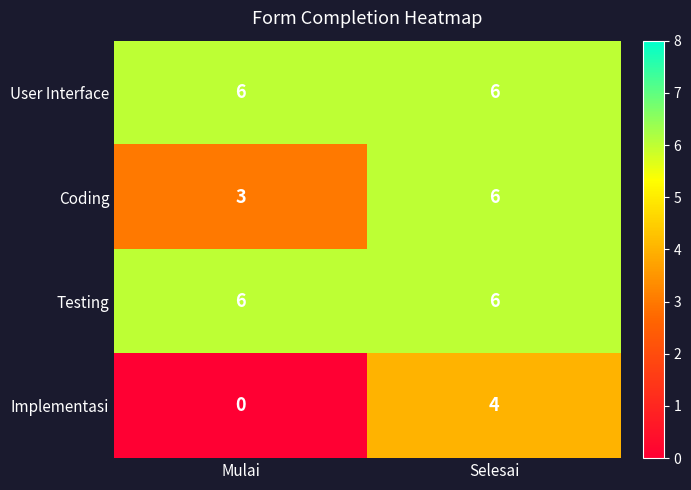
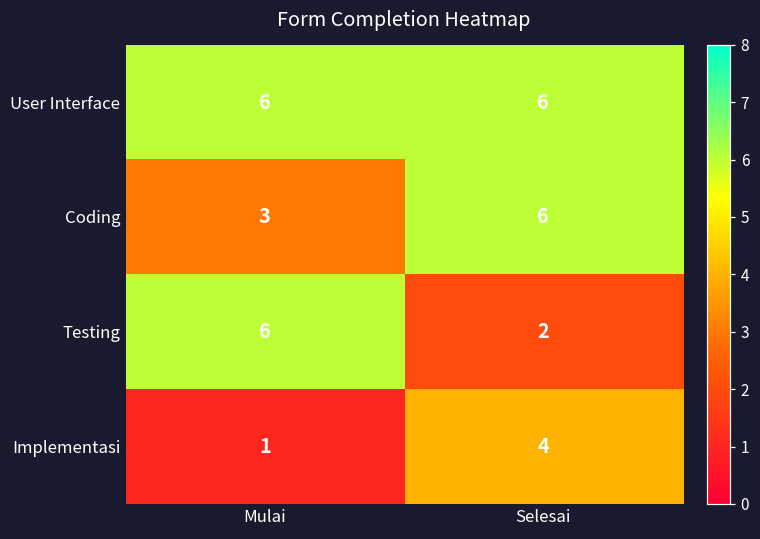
Testing, Selesai: 6 -> 2
Implementasi, Mulai: 0 -> 1
